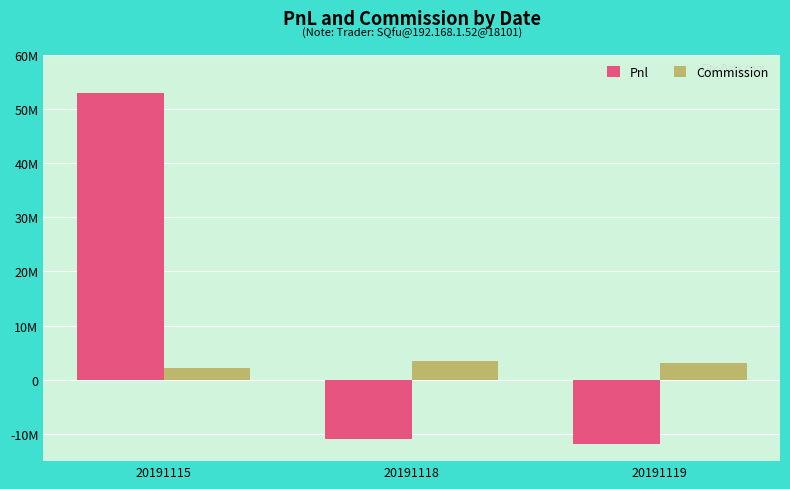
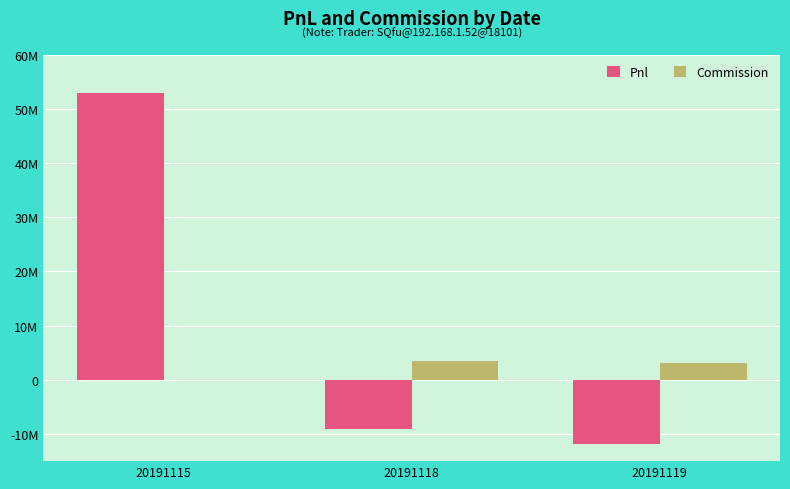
Commission, 20191115: 2000000 -> 0
Pnl, 20191118: -11000000 -> -9000000
